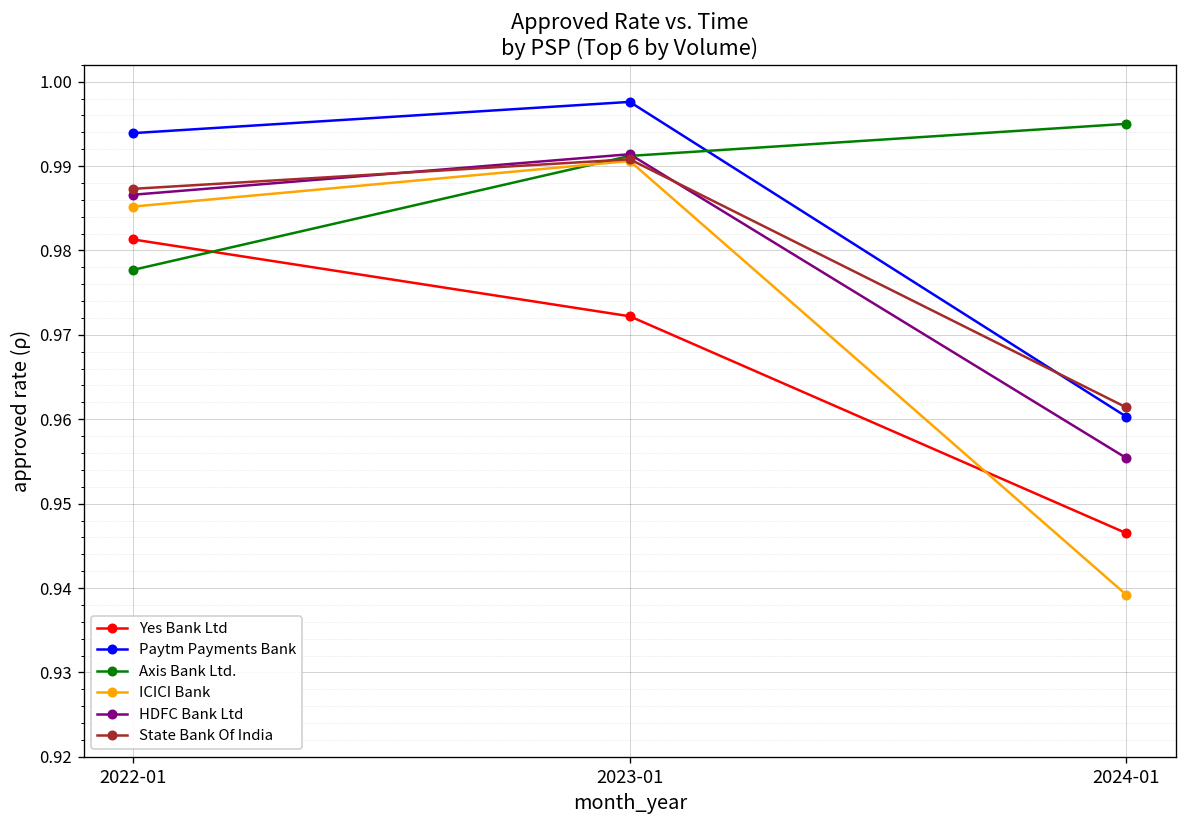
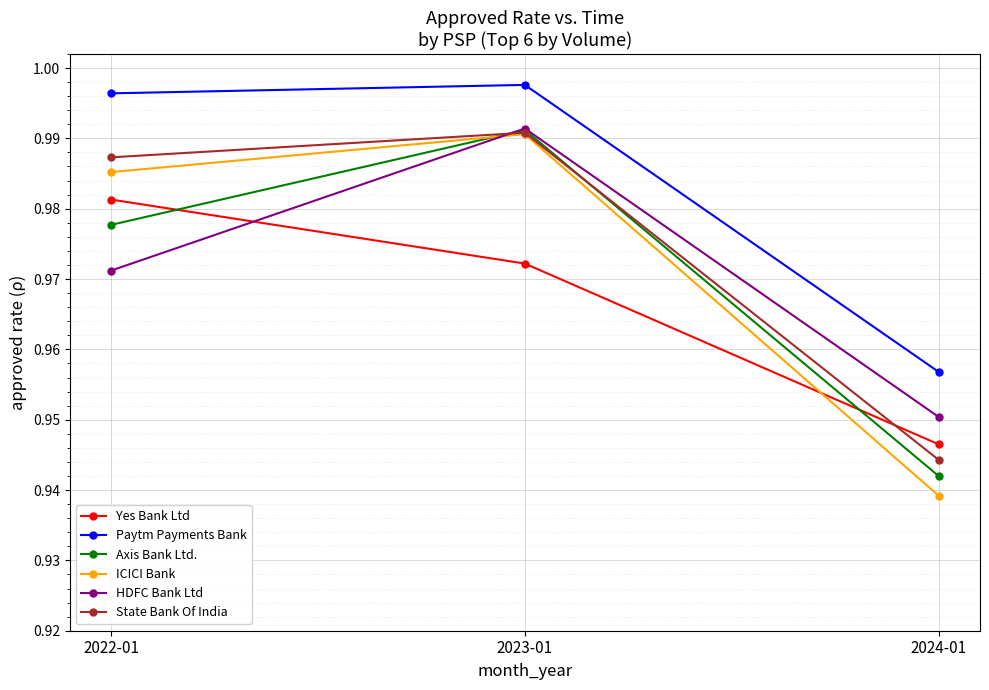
Paytm Payments Bank, 2022-01: 0.994 -> 0.996
HDFC Bank Ltd, 2022-01: 0.987 -> 0.971
Paytm Payments Bank, 2024-01: 0.960 -> 0.957
Axis Bank Ltd., 2024-01: 0.995 -> 0.942
HDFC Bank Ltd, 2024-01: 0.955 -> 0.950
State Bank Of India, 2024-01: 0.961 -> 0.944
